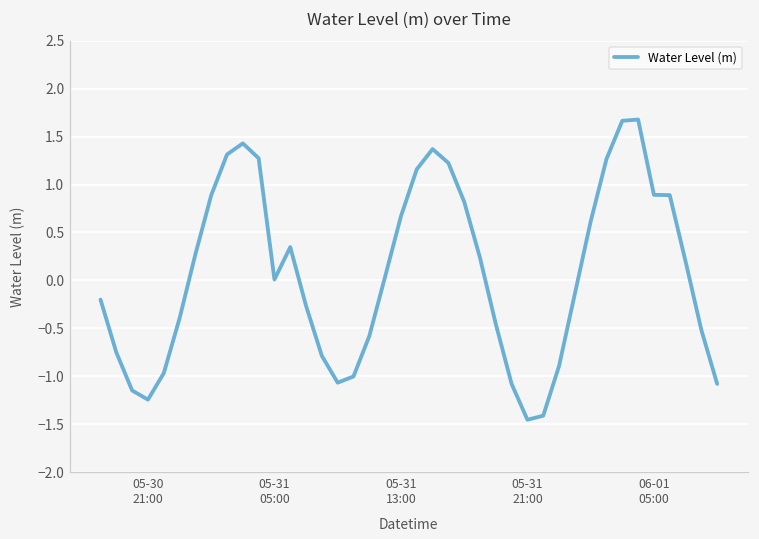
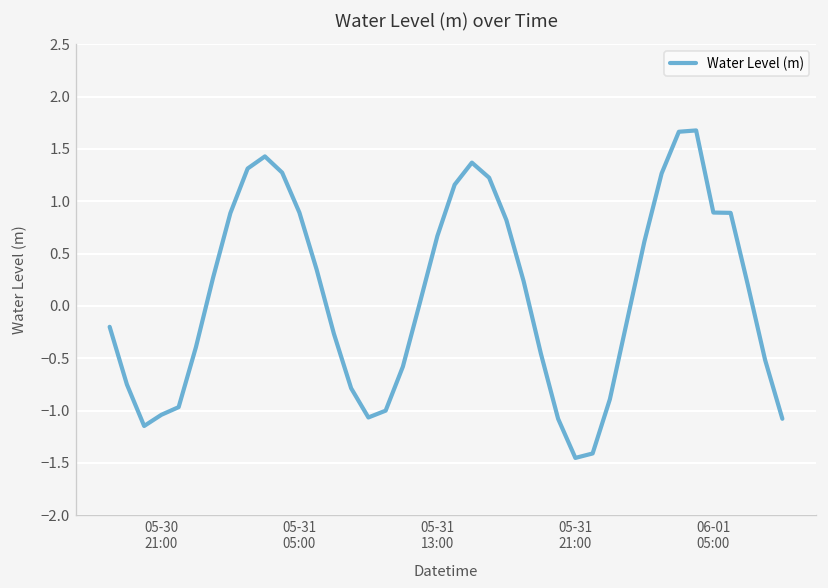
05-30 21:00: -1.2 -> -1.0
05-31 05:00: 0.0 -> 0.9
